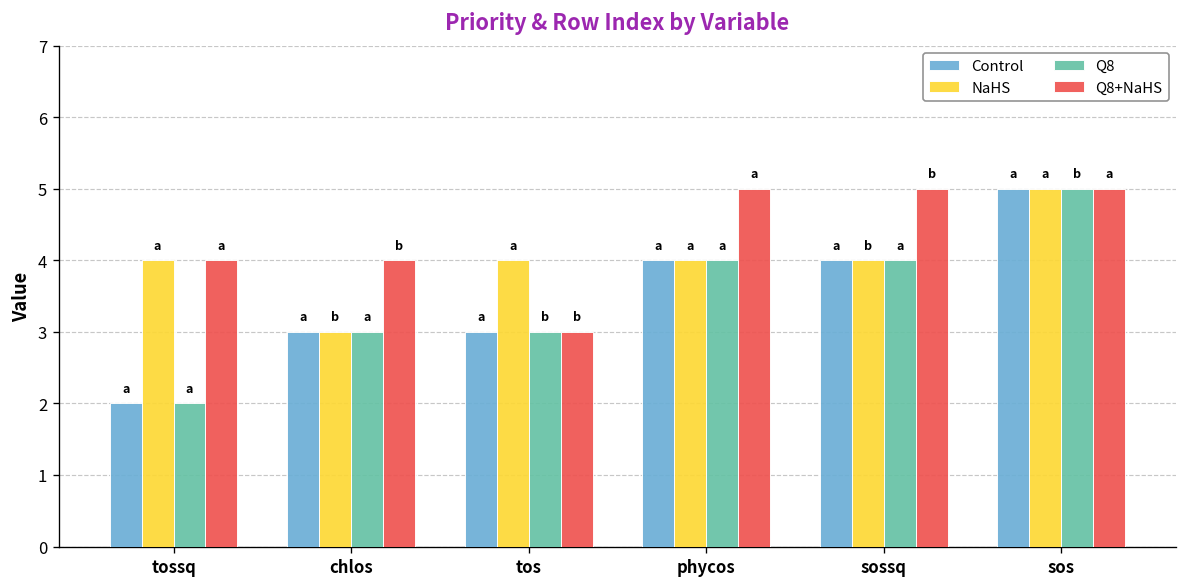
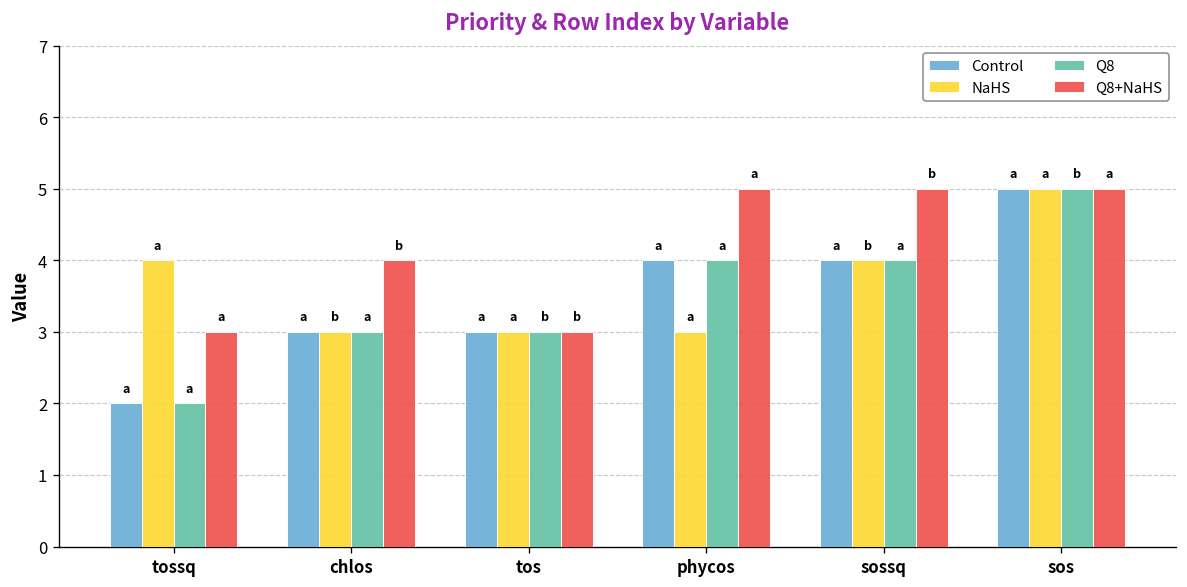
Q8+NaHS, tossq: 4 -> 3
NaHS, tos: 4 -> 3
NaHS, phycos: 4 -> 3
